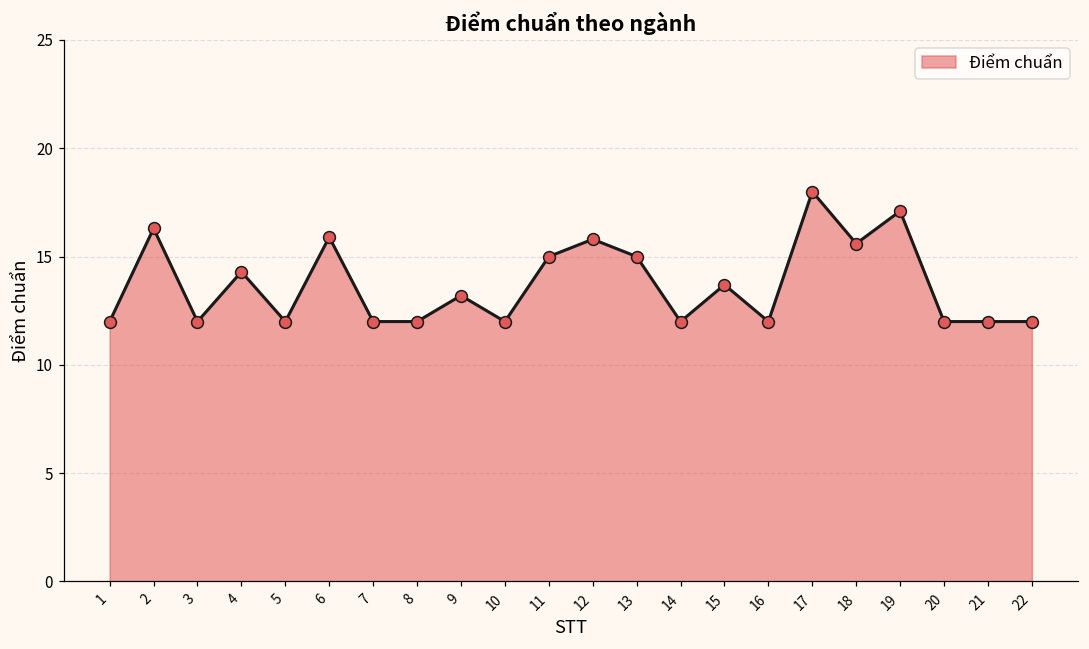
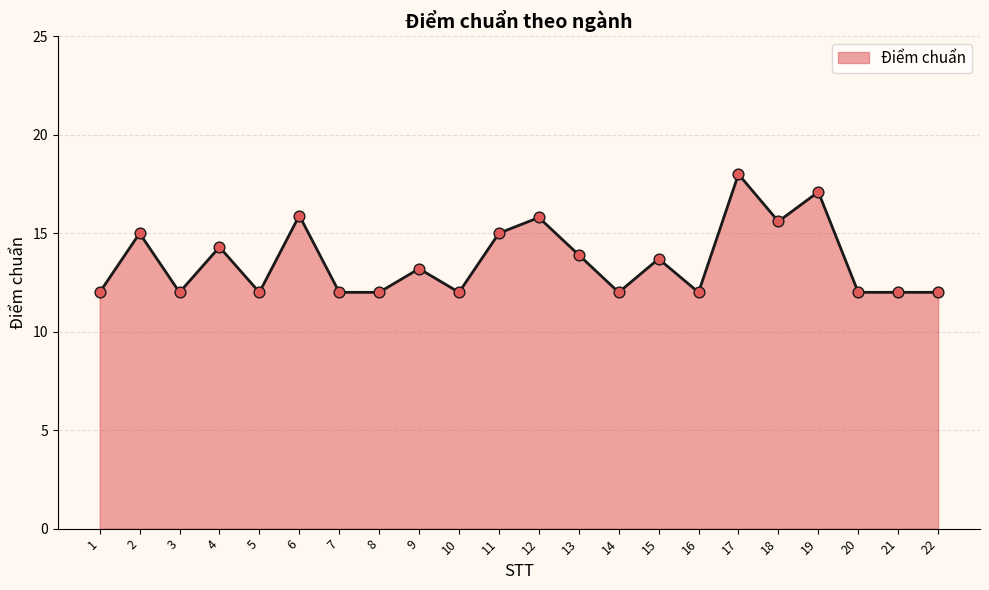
2: 16.3 -> 15.0
13: 15.0 -> 13.9
